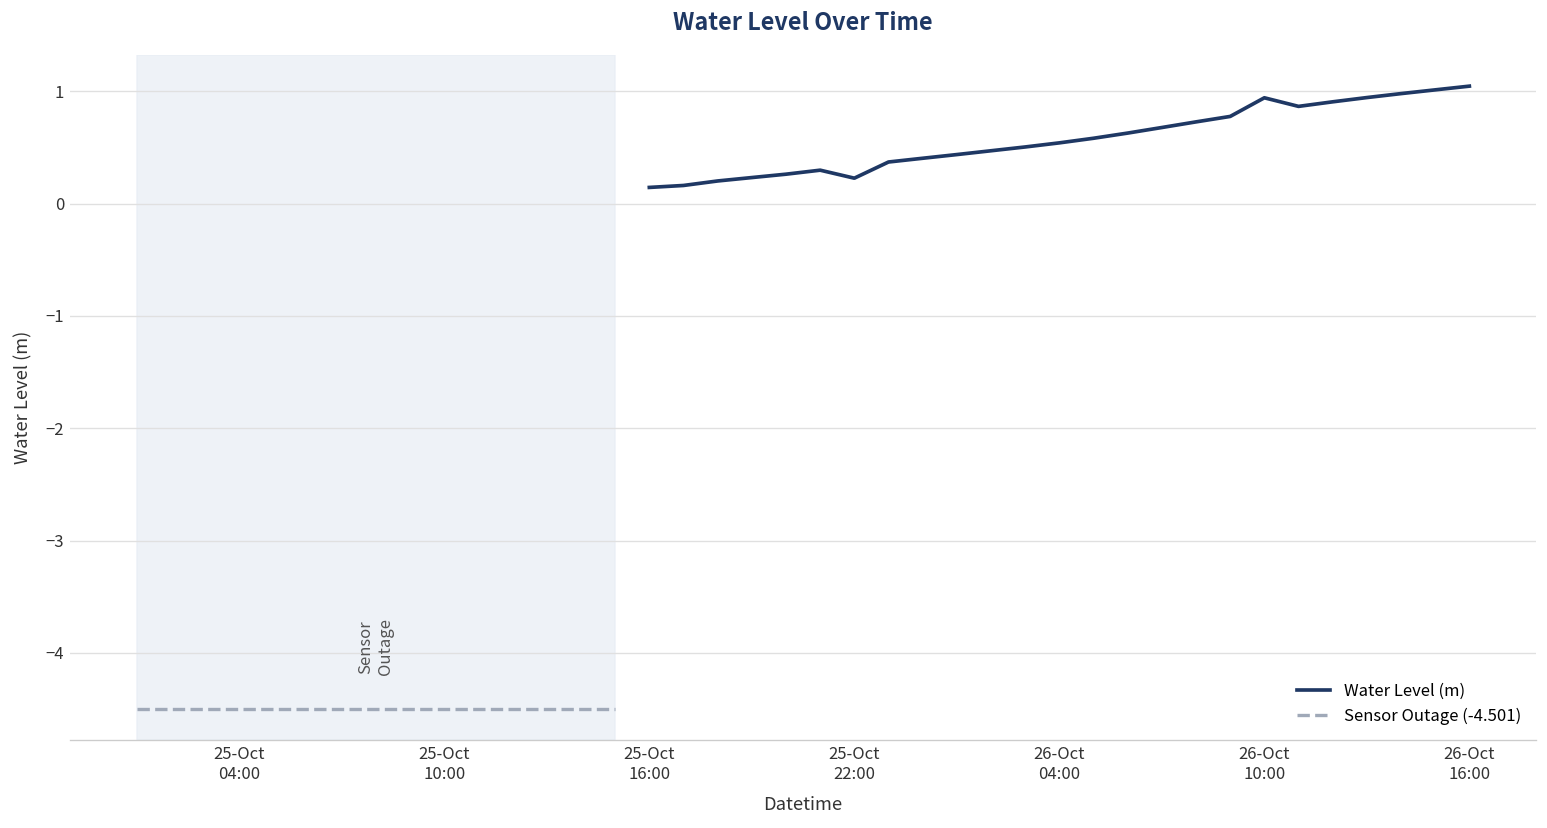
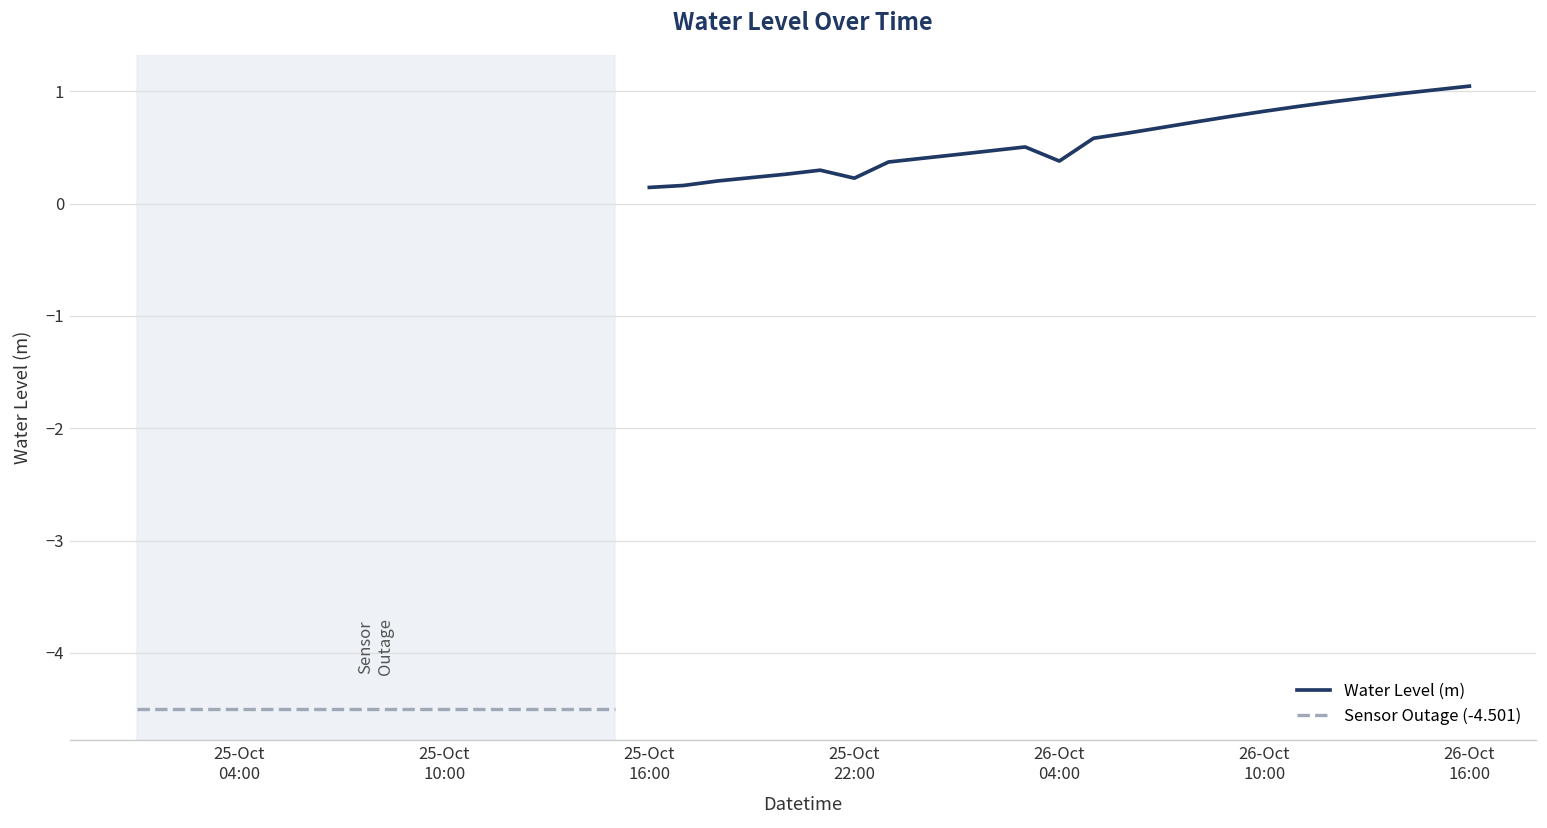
Water Level (m), 26-Oct 04:00: 0.5 -> 0.4
Water Level (m), 26-Oct 10:00: 0.9 -> 0.8
